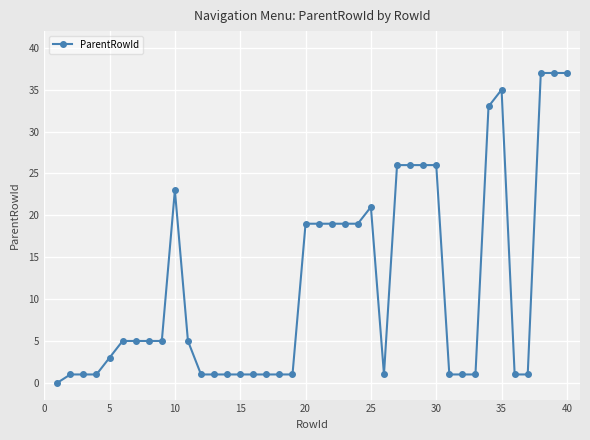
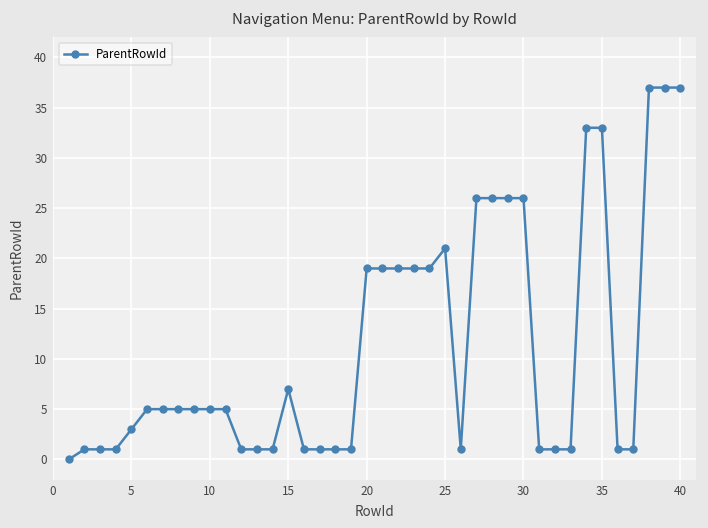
10: 23 -> 5
15: 1 -> 7
35: 35 -> 33
